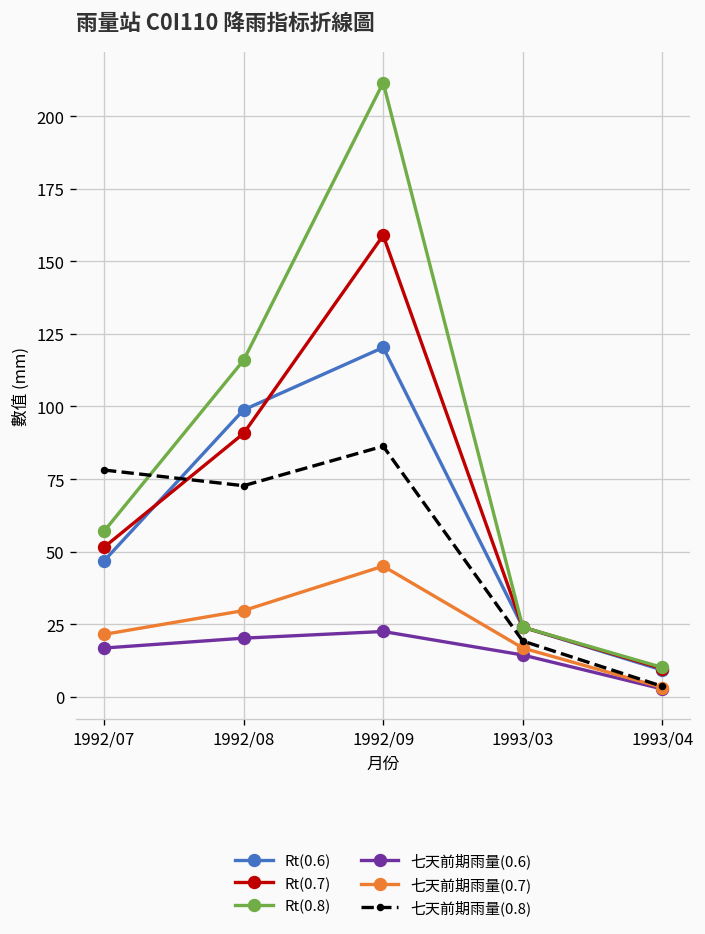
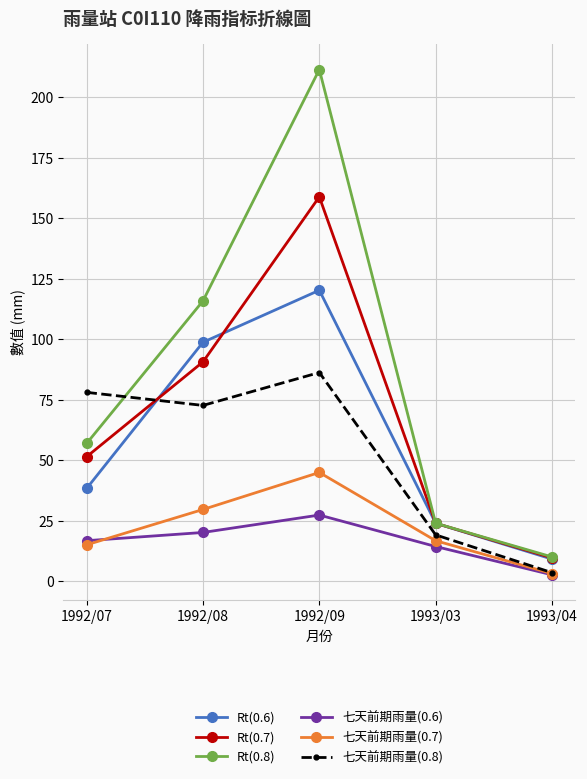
Rt(0.6), 1992/07: 47 -> 38
七天前期雨量(0.7), 1992/07: 22 -> 15
七天前期雨量(0.6), 1992/09: 23 -> 27
